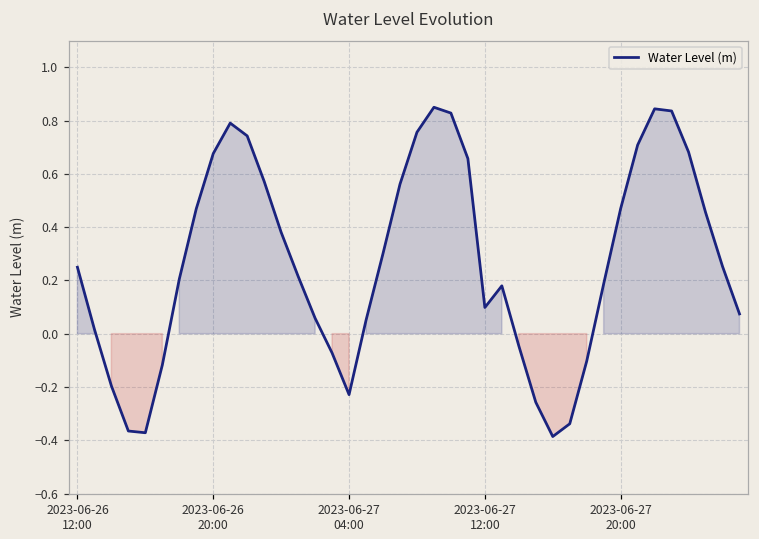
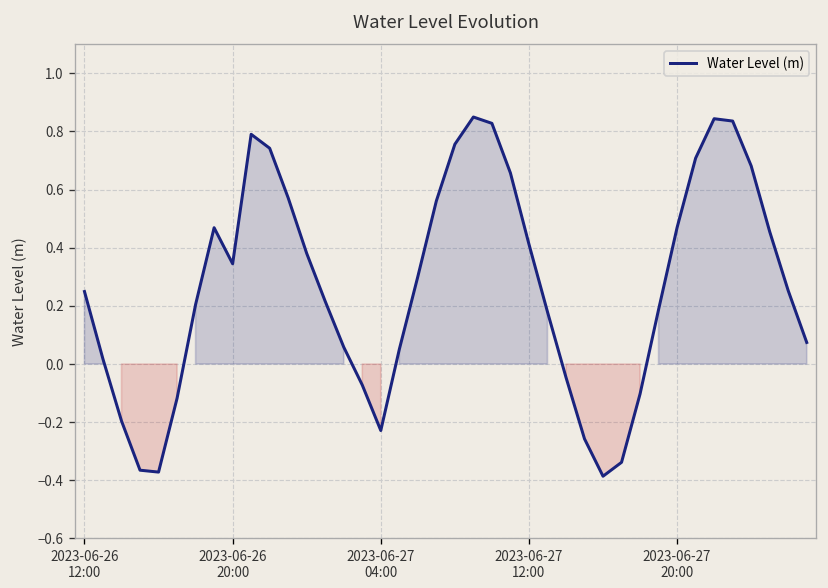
2023-06-26 20:00: 0.68 -> 0.34
2023-06-27 12:00: 0.10 -> 0.41
